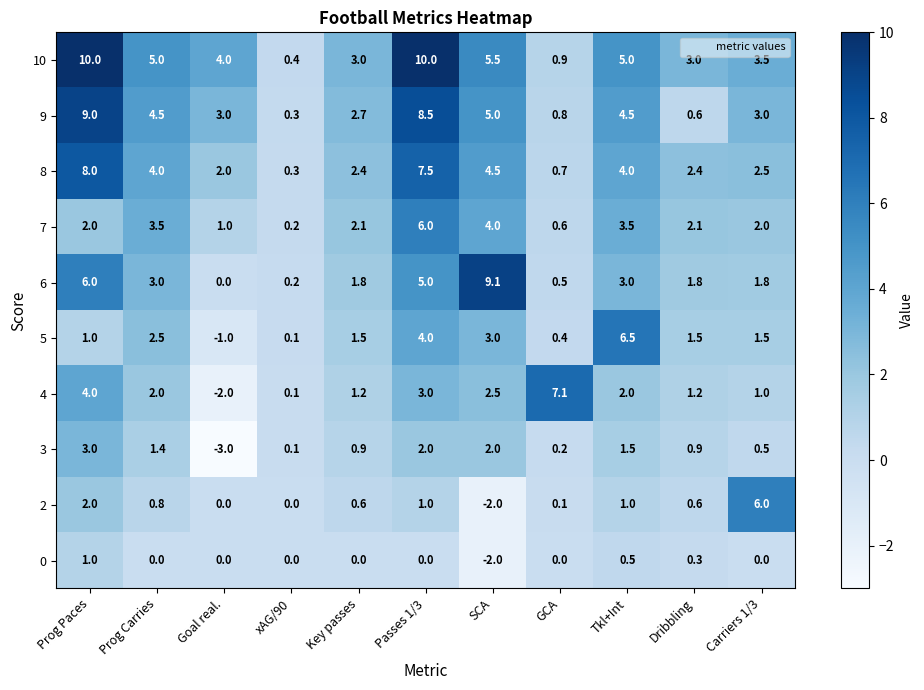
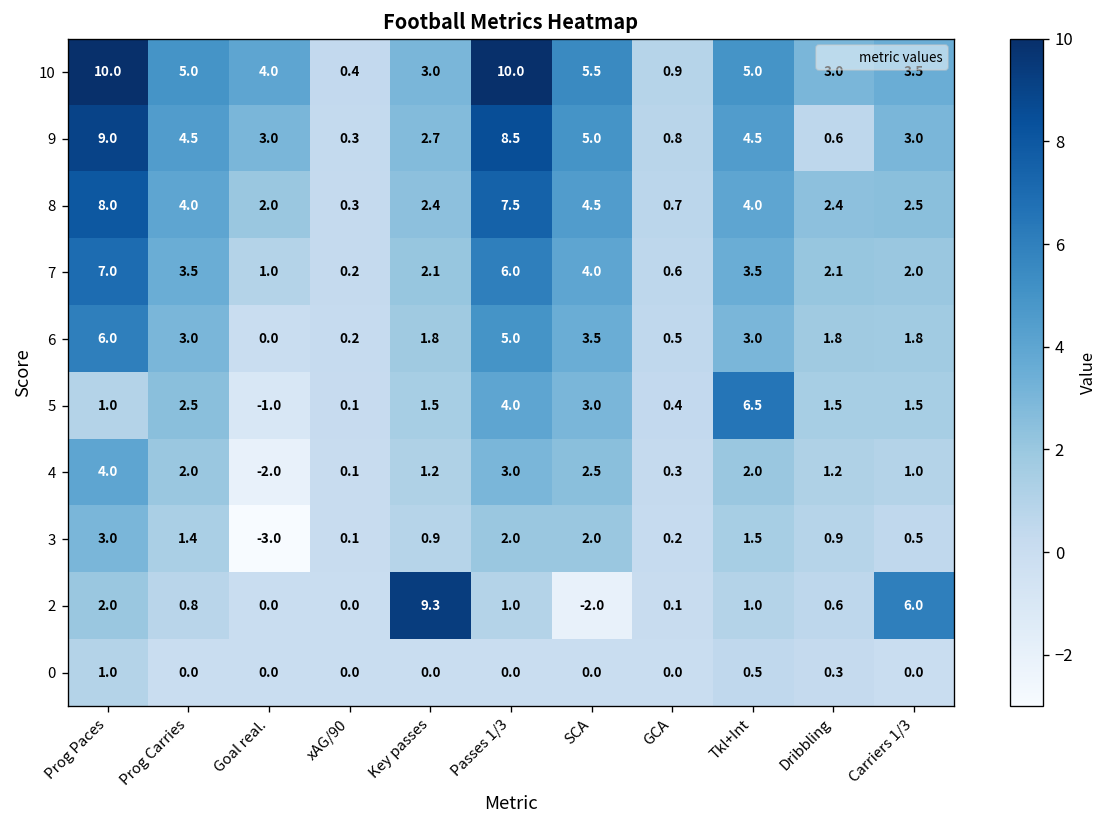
7, Prog Paces: 2.0 -> 7.0
6, SCA: 9.1 -> 3.5
4, GCA: 7.1 -> 0.3
2, Key passes: 0.6 -> 9.3
0, SCA: -2.0 -> 0.0
